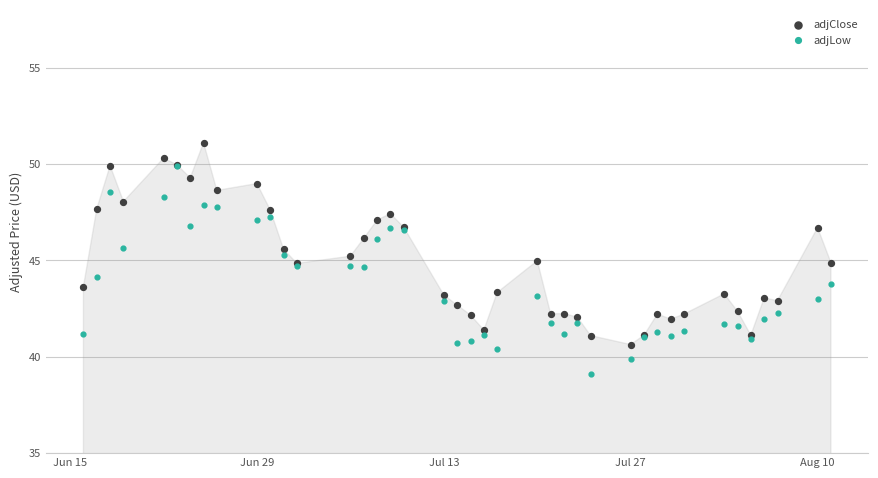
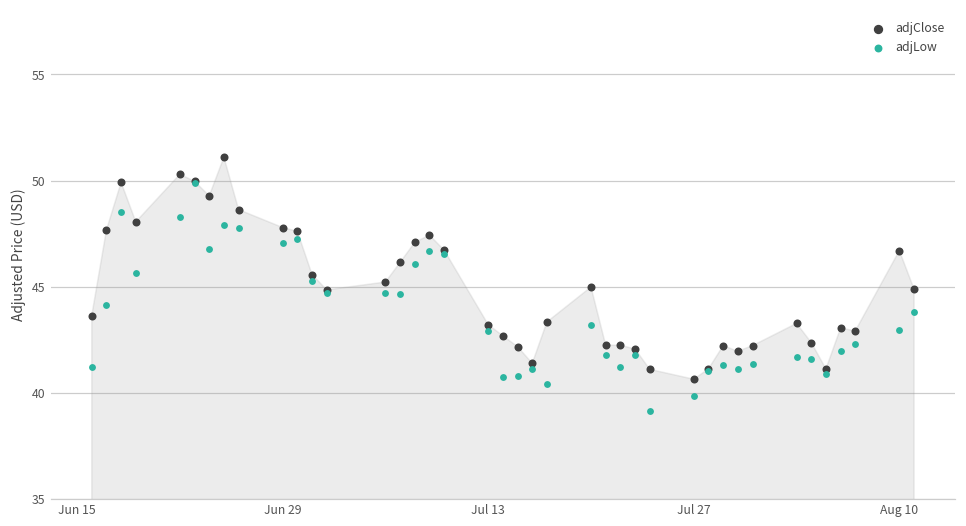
adjClose, Jun 29: 49.0 -> 47.8
